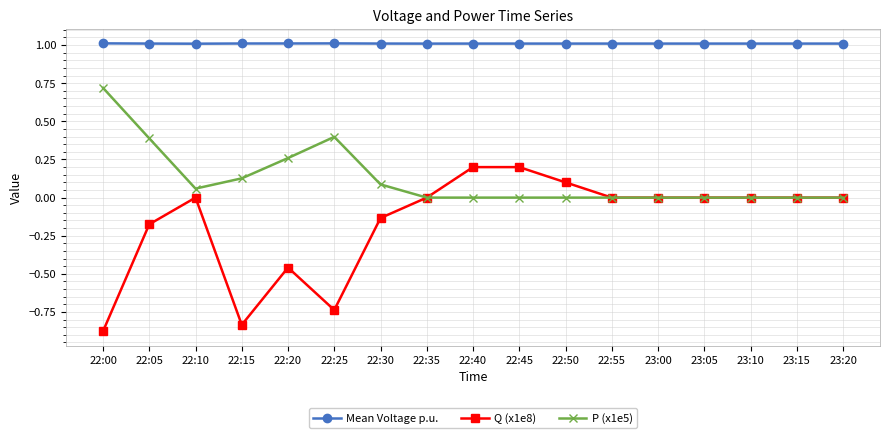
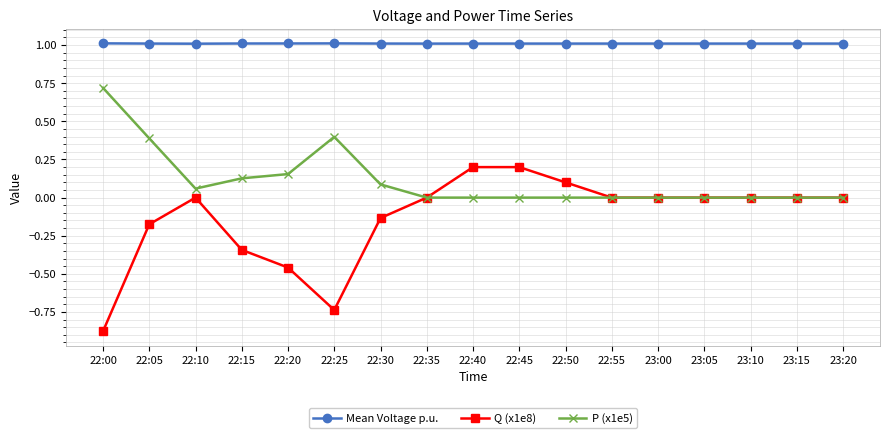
Q (x1e8), 22:15: -0.83 -> -0.34
P (x1e5), 22:20: 0.26 -> 0.15
